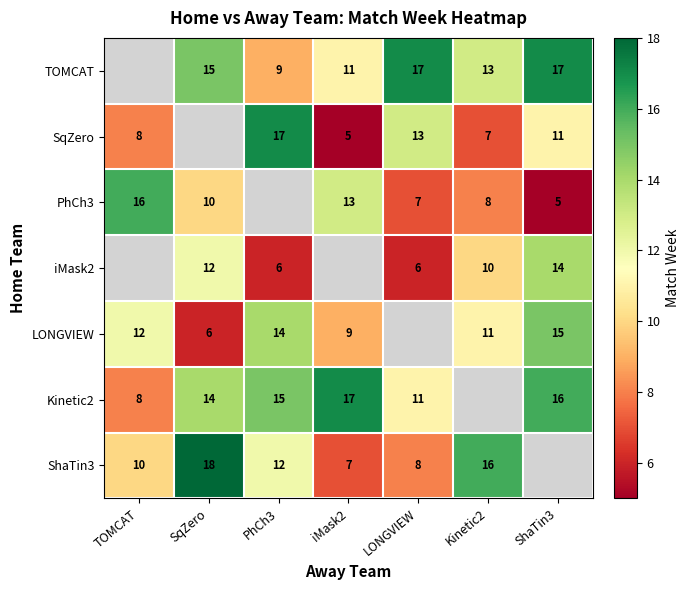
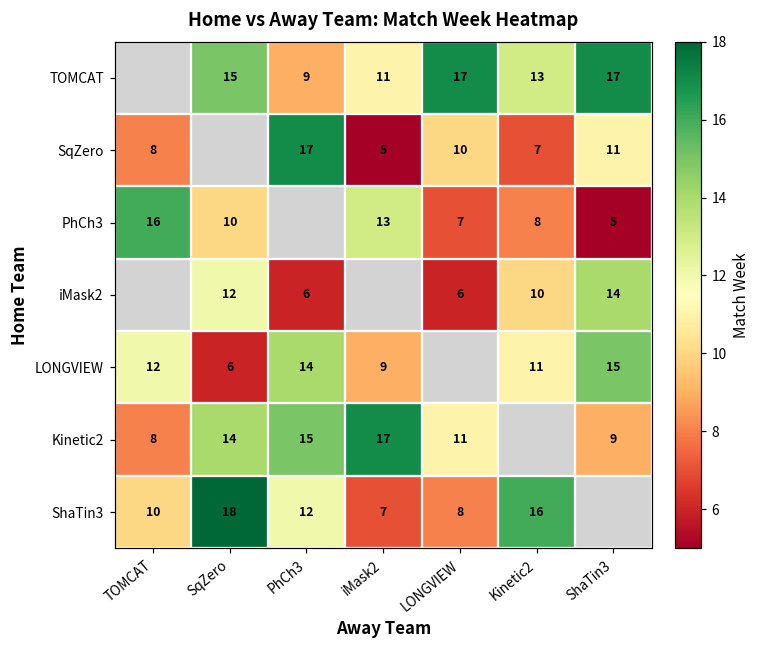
SqZero, LONGVIEW: 13 -> 10
Kinetic2, ShaTin3: 16 -> 9
